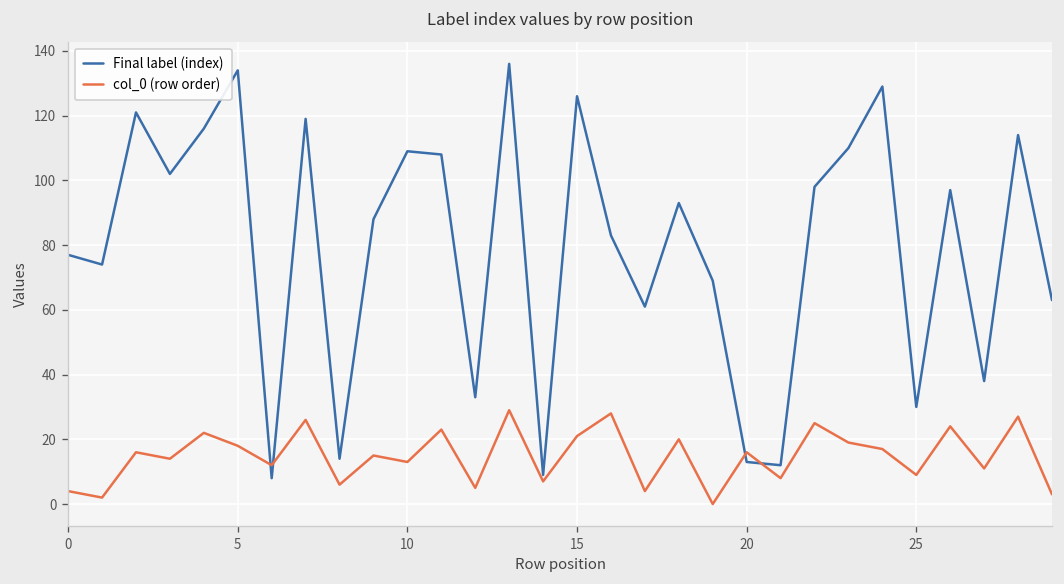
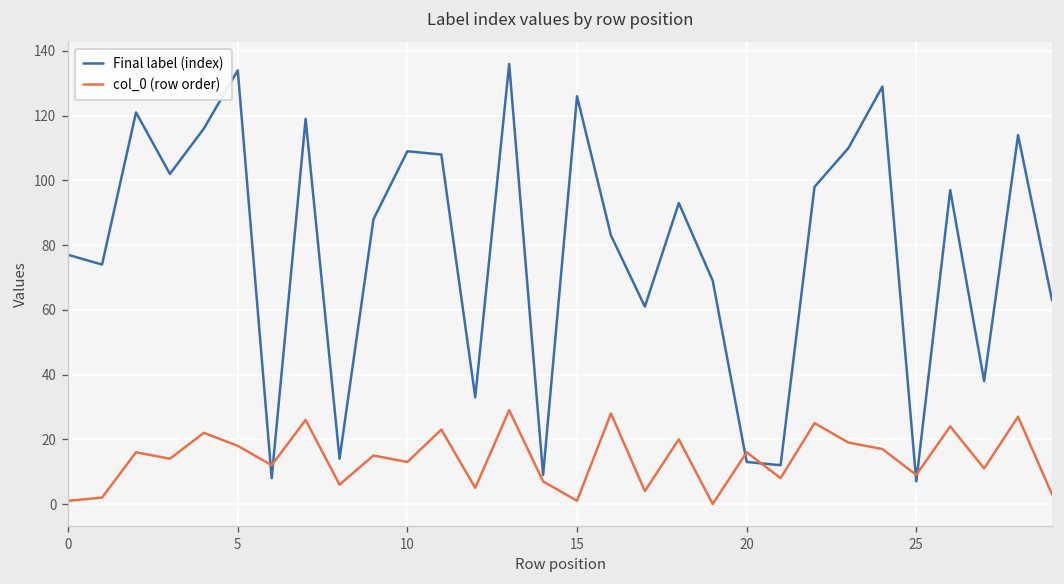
col_0 (row order), 0: 4 -> 1
col_0 (row order), 15: 21 -> 1
Final label (index), 25: 30 -> 7
